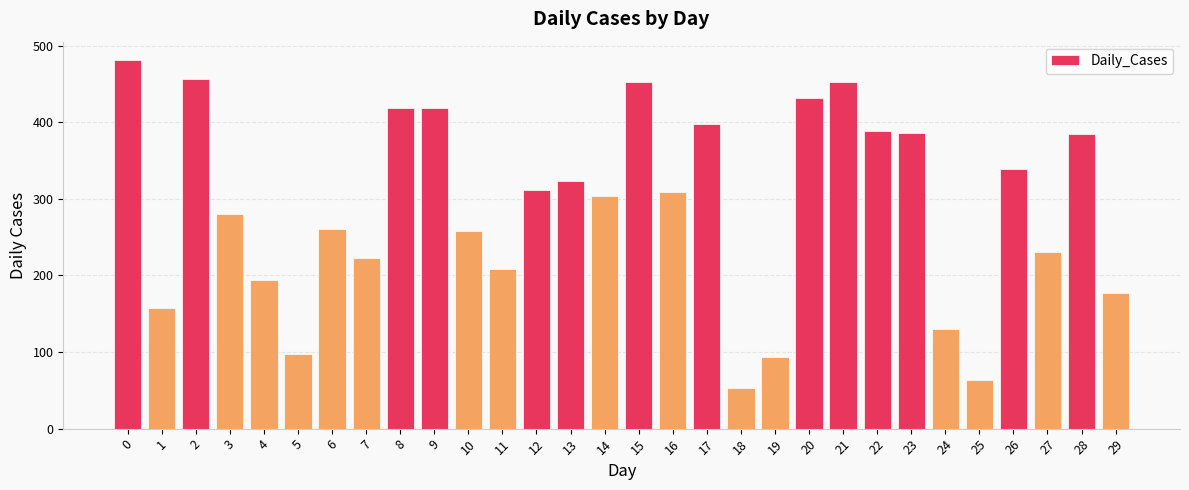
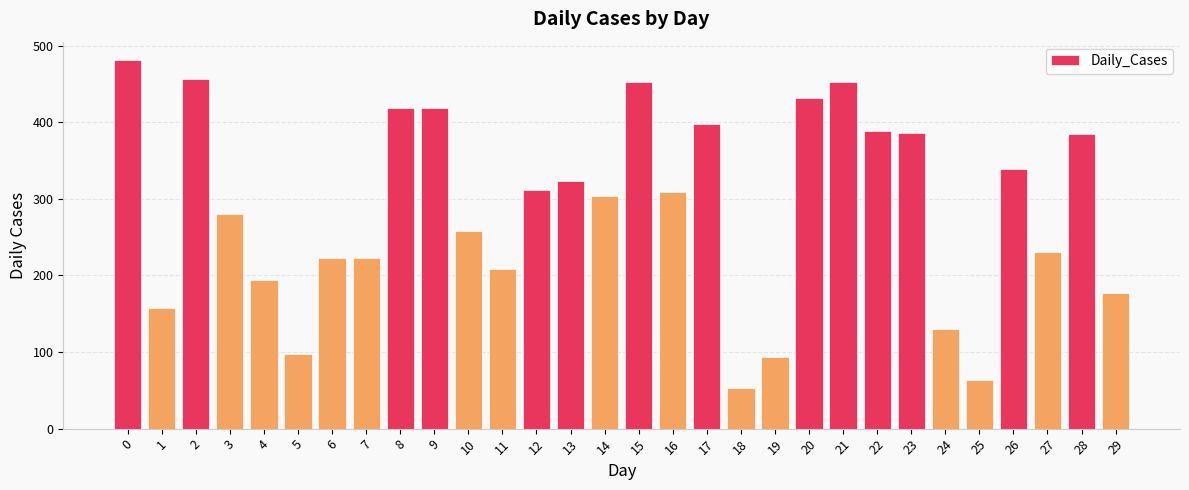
6: 260 -> 220
